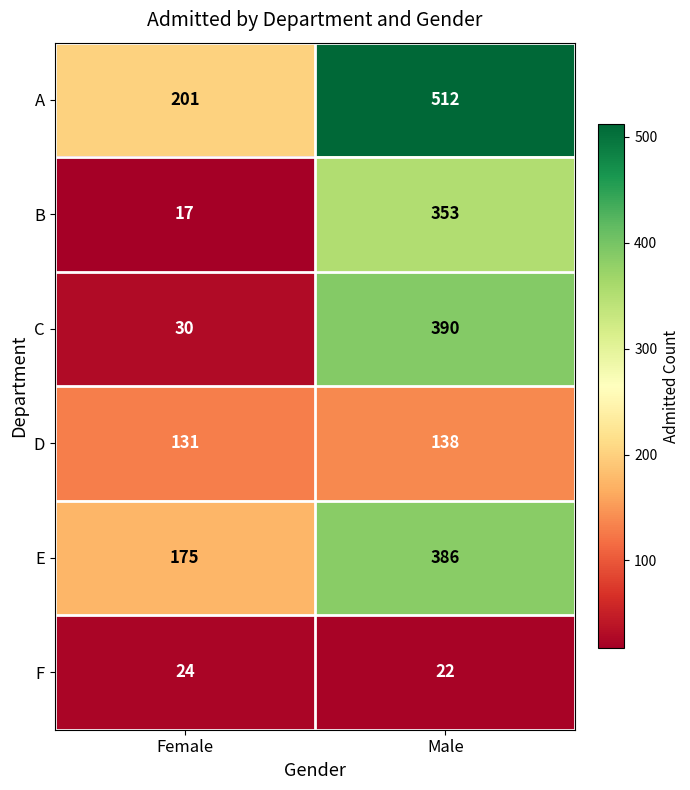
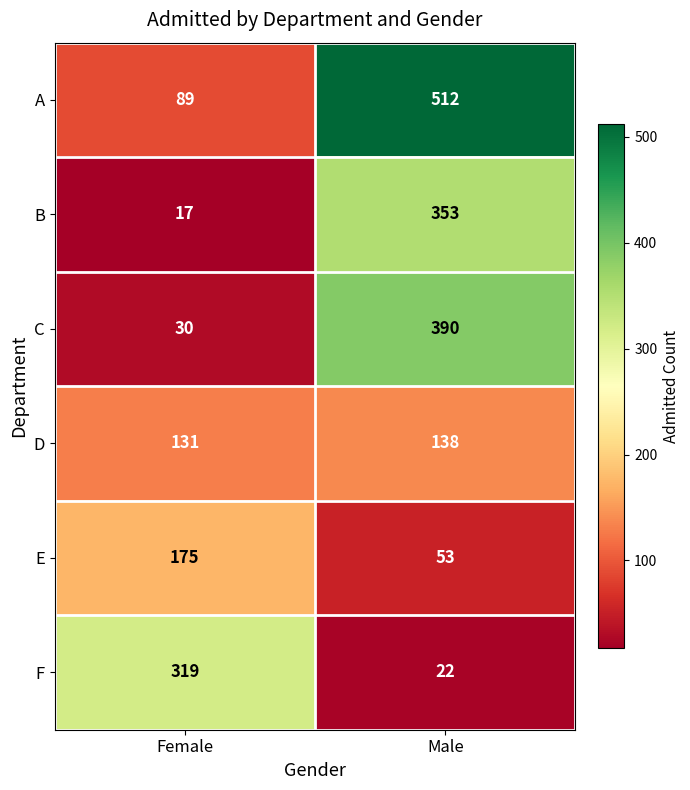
A, Female: 201 -> 89
E, Male: 386 -> 53
F, Female: 24 -> 319
